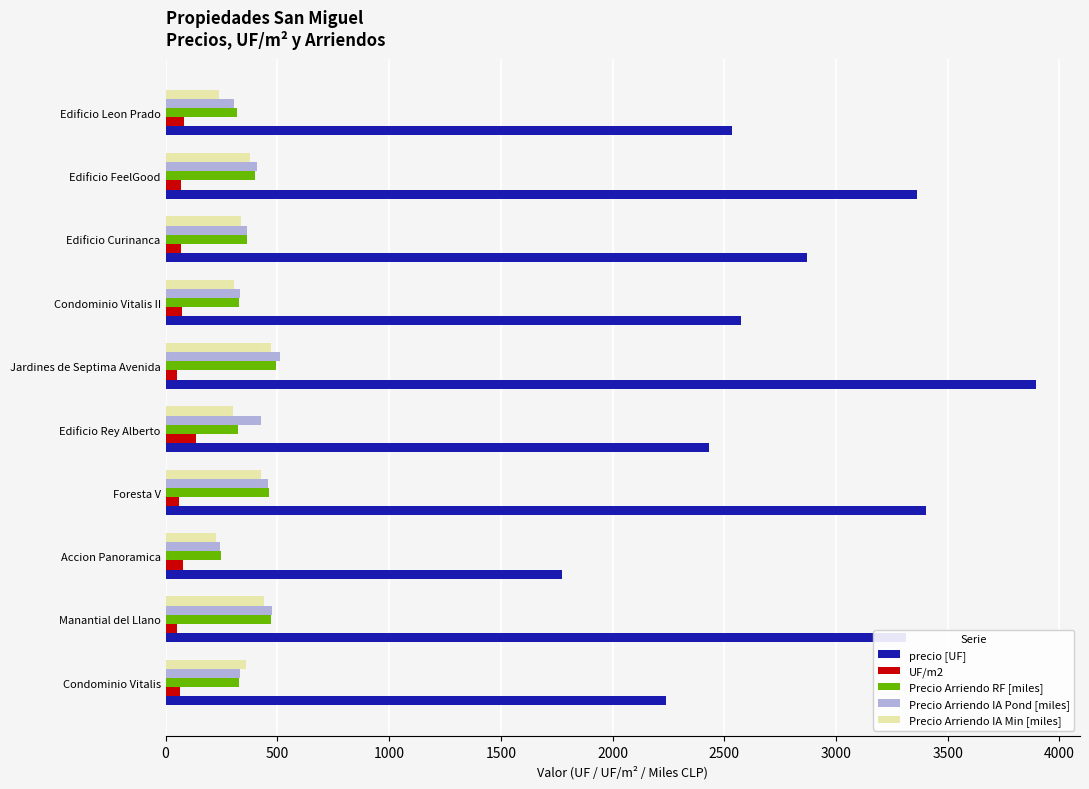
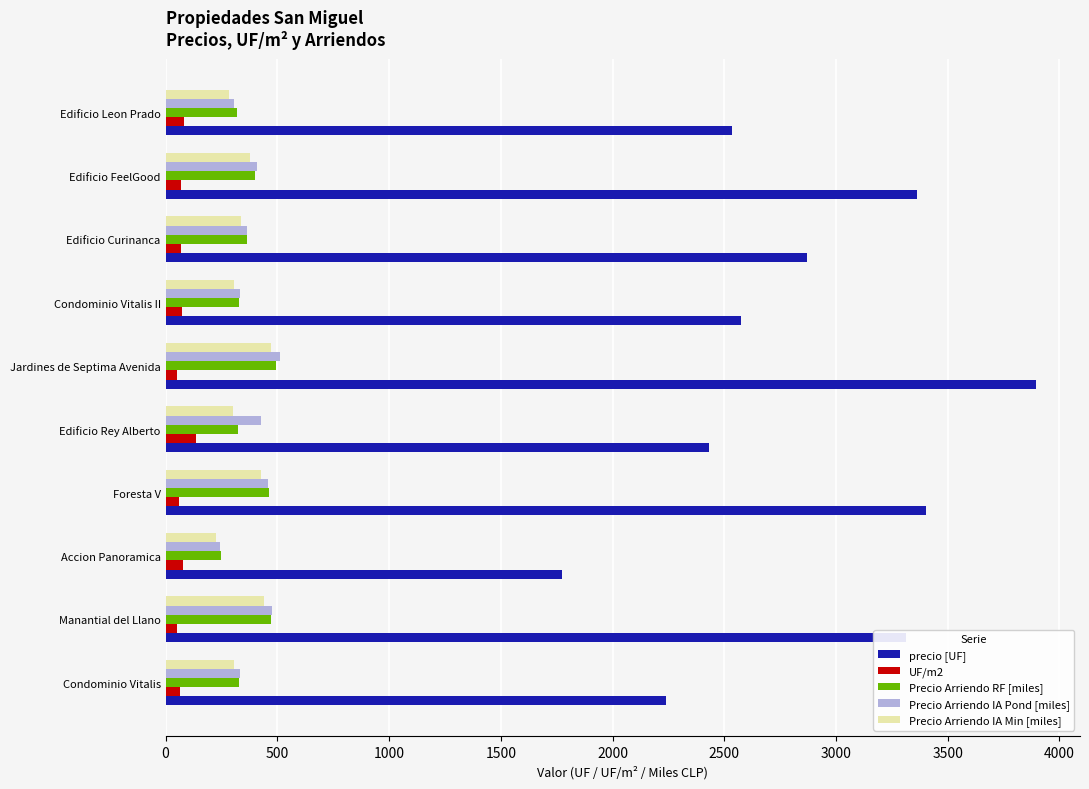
Precio Arriendo IA Min [miles], Edificio Leon Prado: 240 -> 280
Precio Arriendo IA Min [miles], Condominio Vitalis: 360 -> 310
